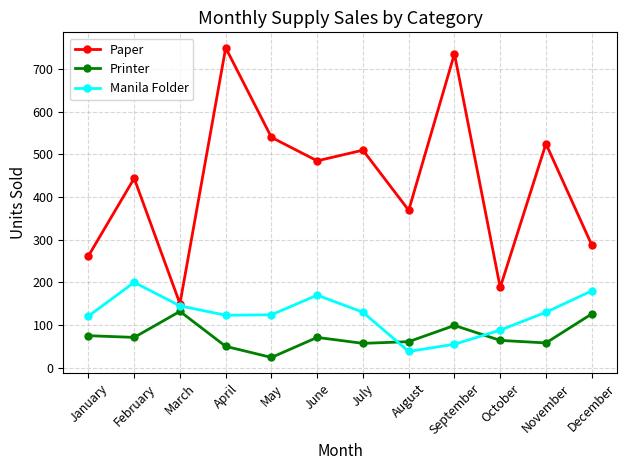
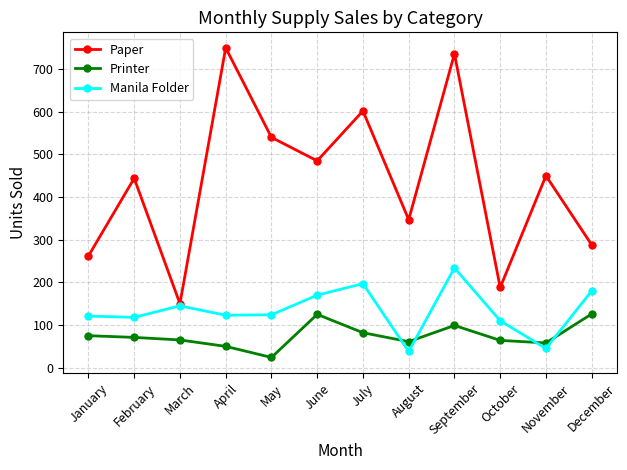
Manila Folder, February: 200 -> 120
Printer, March: 130 -> 70
Printer, June: 70 -> 130
Paper, July: 510 -> 600
Printer, July: 60 -> 80
Manila Folder, July: 130 -> 200
Paper, August: 370 -> 350
Manila Folder, September: 60 -> 230
Manila Folder, October: 90 -> 110
Paper, November: 530 -> 450
Manila Folder, November: 130 -> 50
